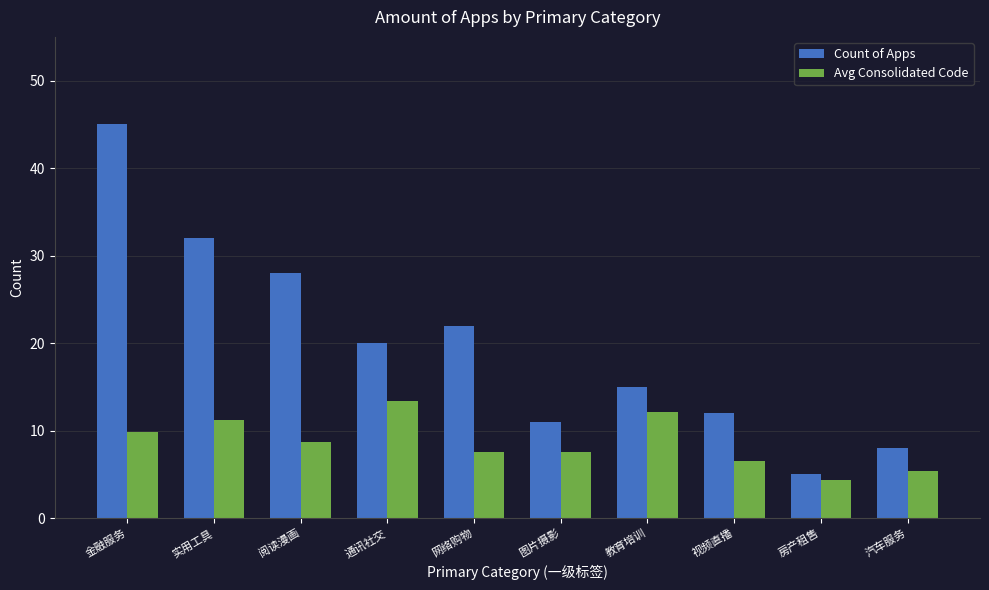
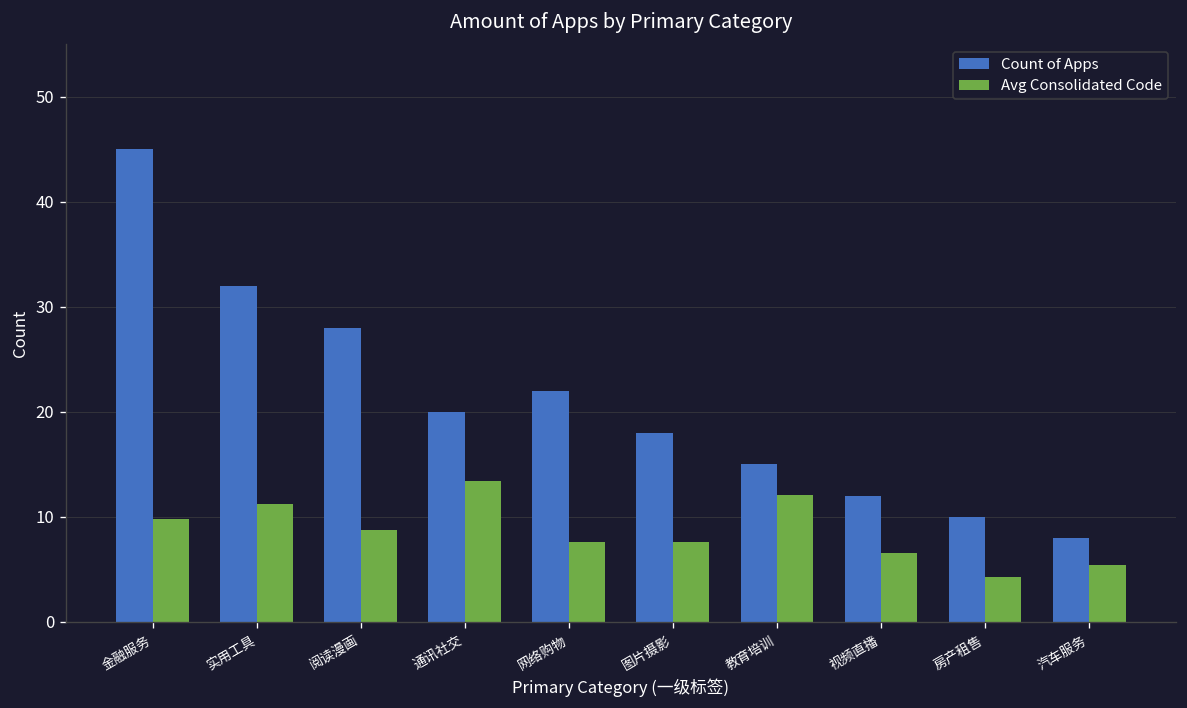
Count of Apps, 图片摄影: 11 -> 18
Count of Apps, 房产租售: 5 -> 10
